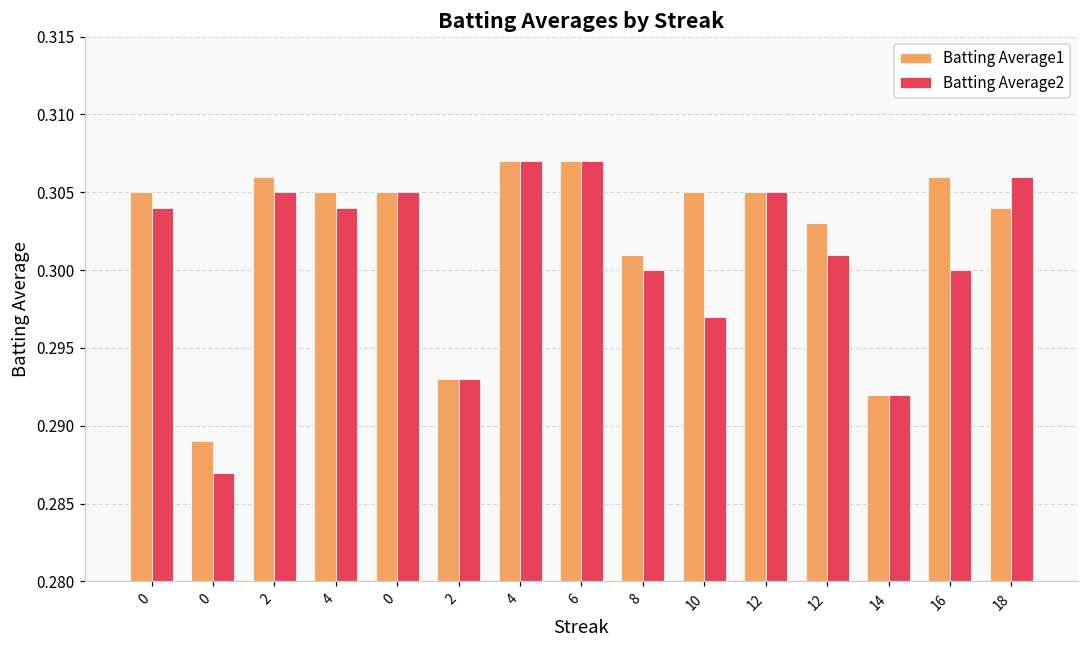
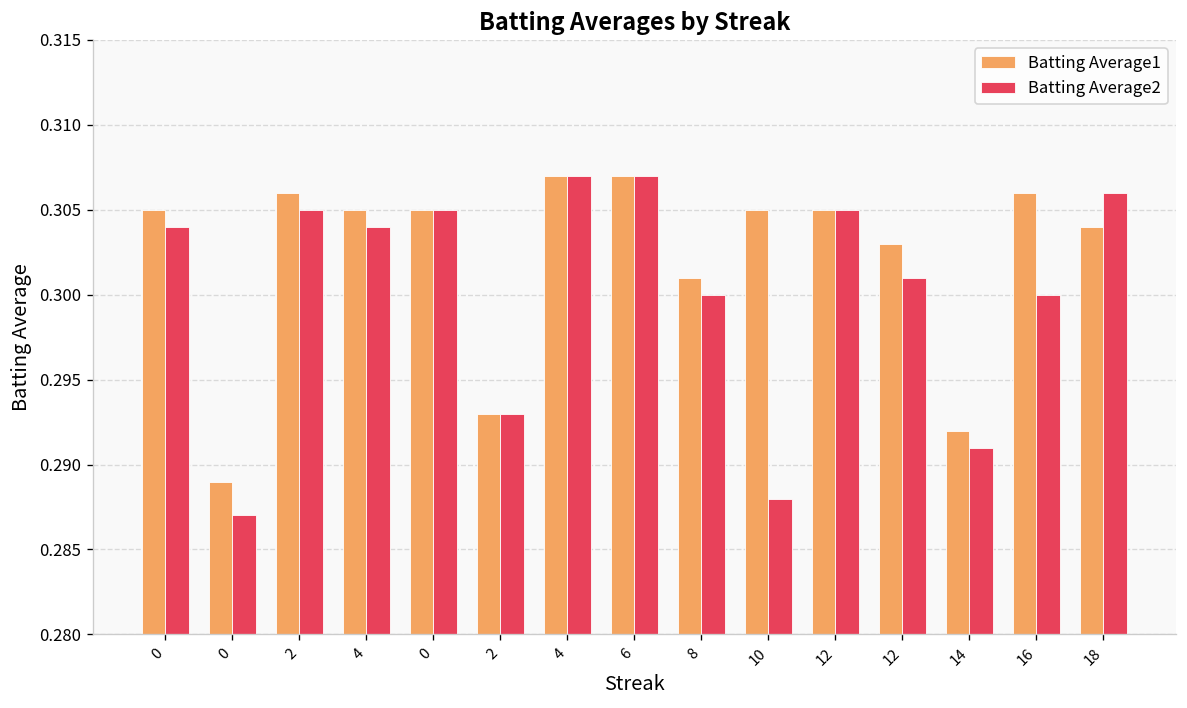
Batting Average2, 10: 0.297 -> 0.288
Batting Average2, 14: 0.292 -> 0.291
